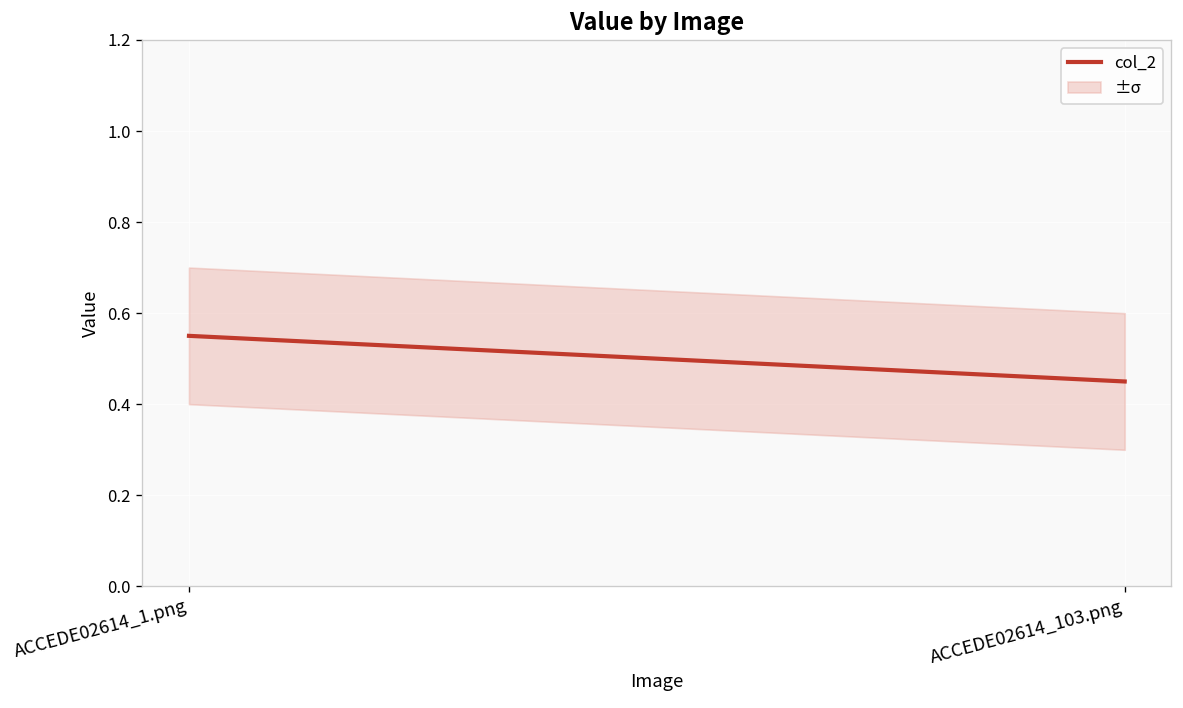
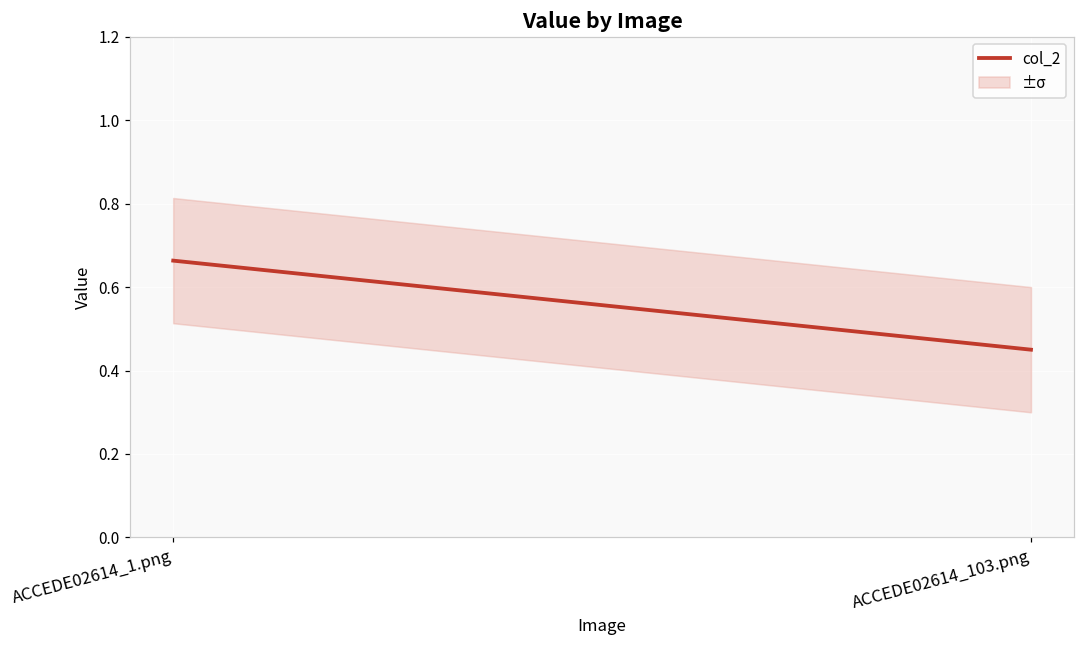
col_2, ACCEDE02614_1.png: 0.55 -> 0.66
